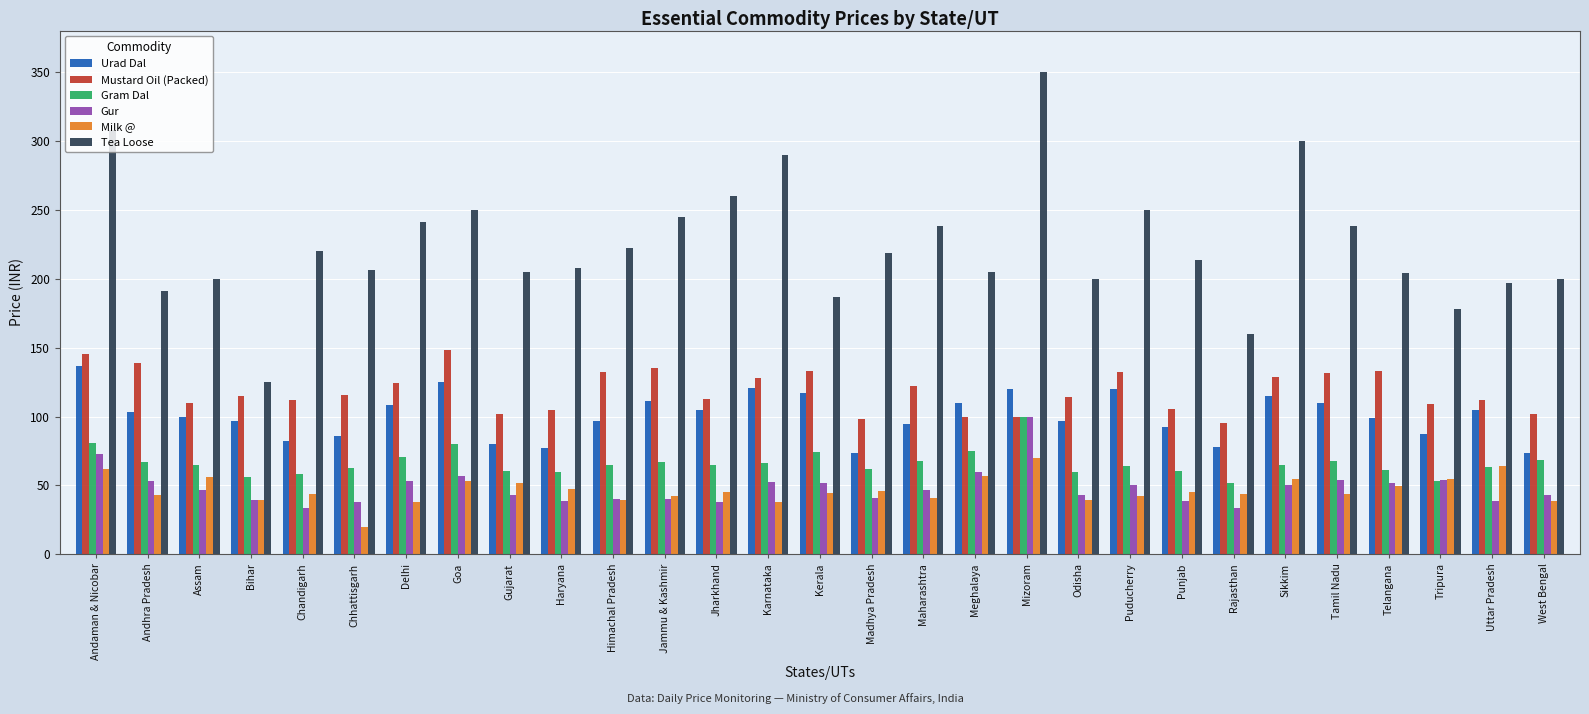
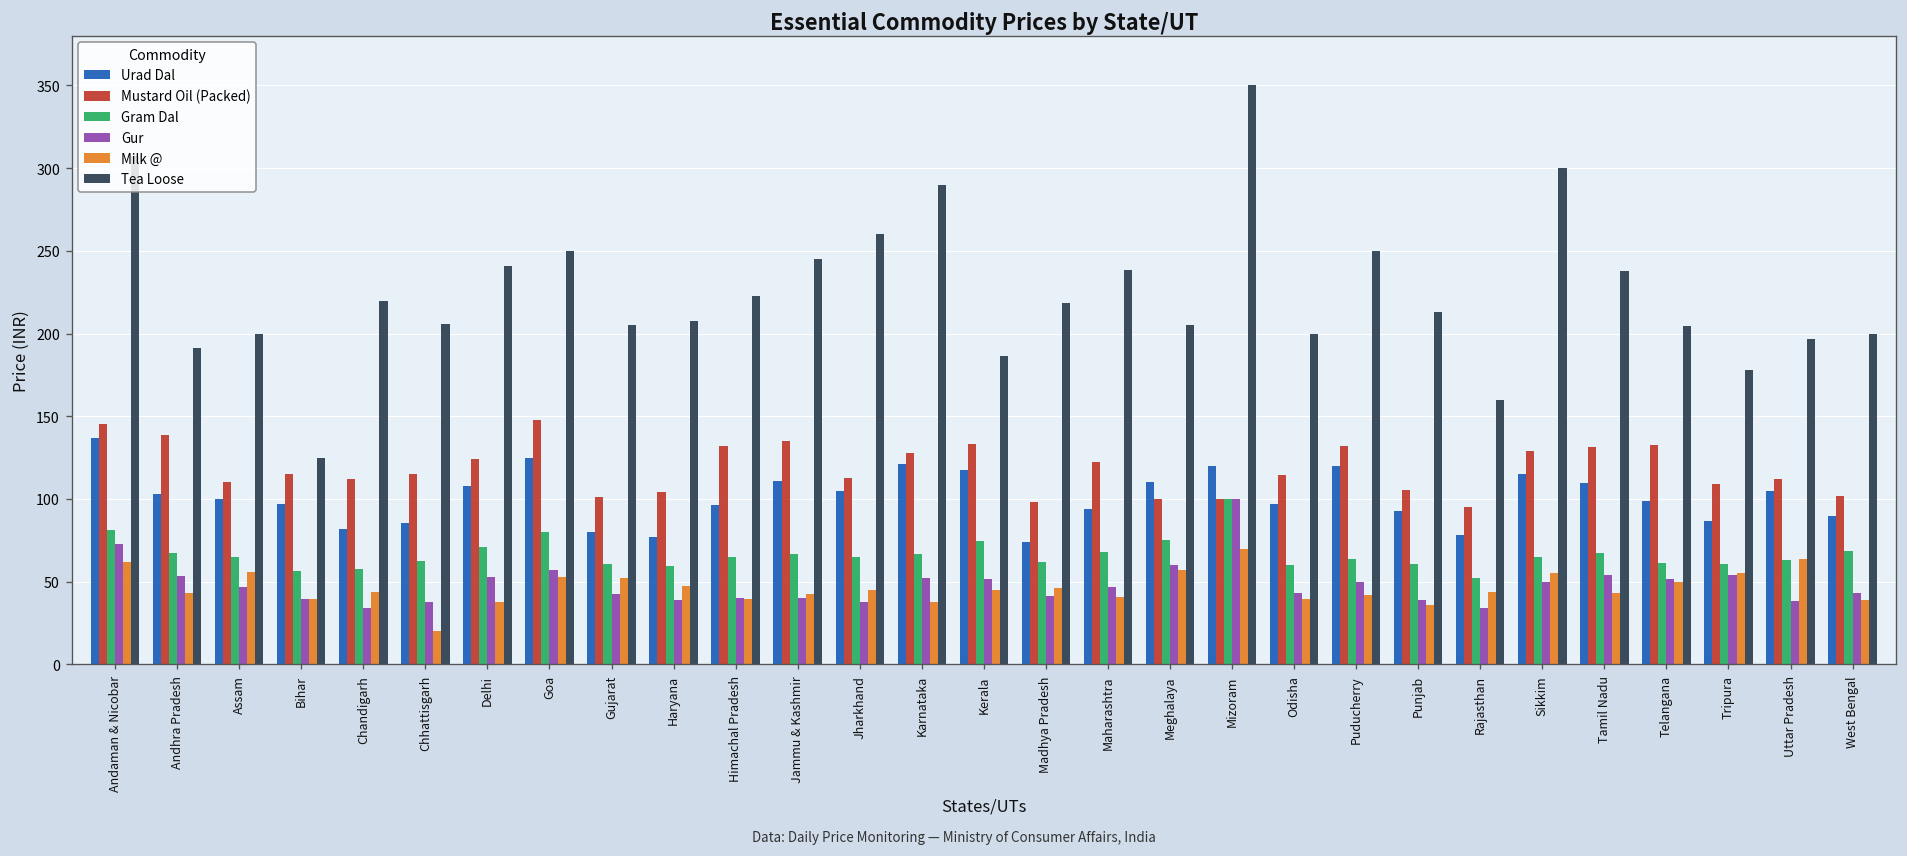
Milk @, Punjab: 45 -> 36
Gram Dal, Tripura: 53 -> 61
Urad Dal, West Bengal: 73 -> 90
